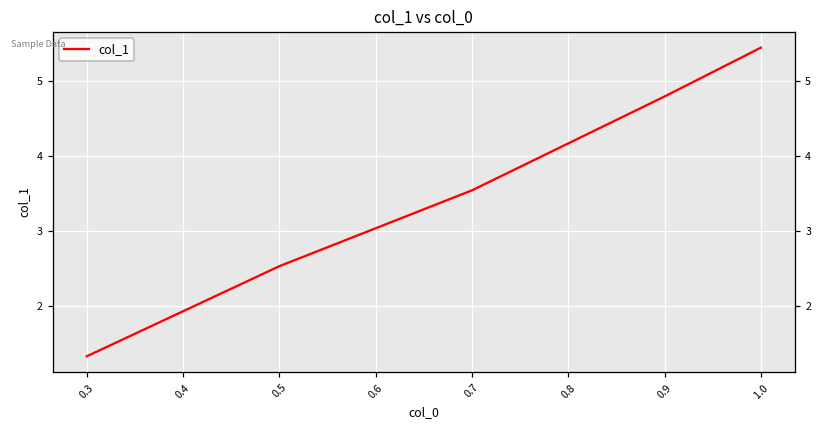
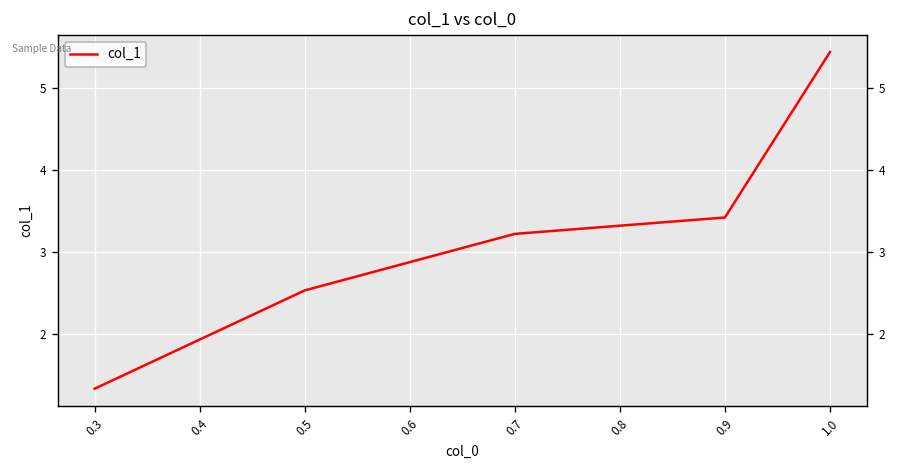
0.7: 3.5 -> 3.2
0.9: 4.8 -> 3.4
